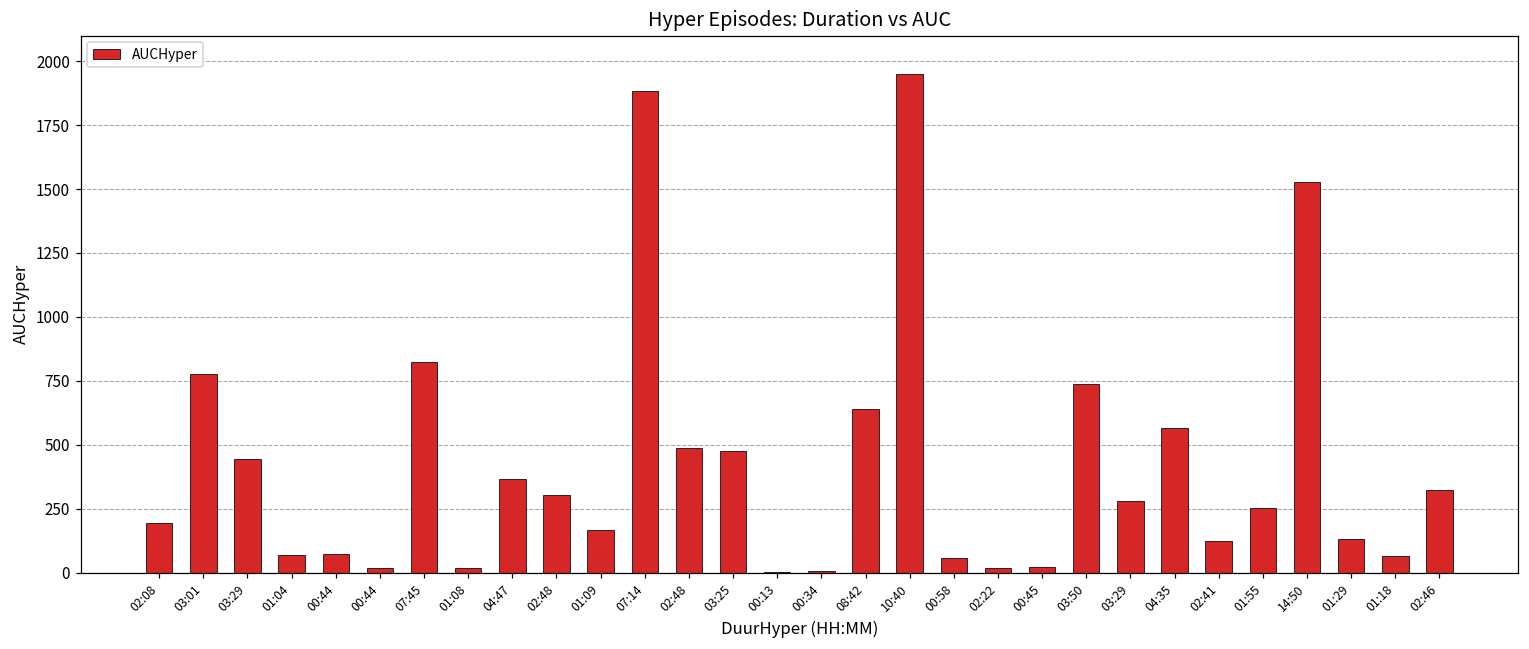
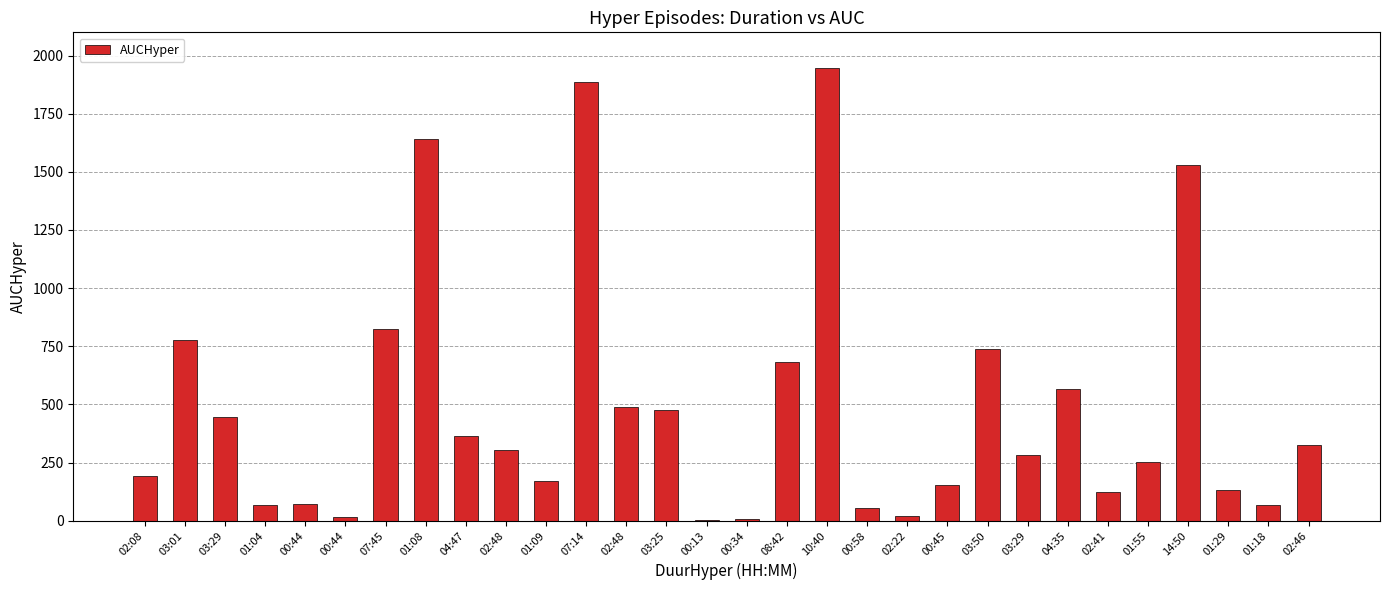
01:08: 20 -> 1640
08:42: 640 -> 680
00:45: 20 -> 150
